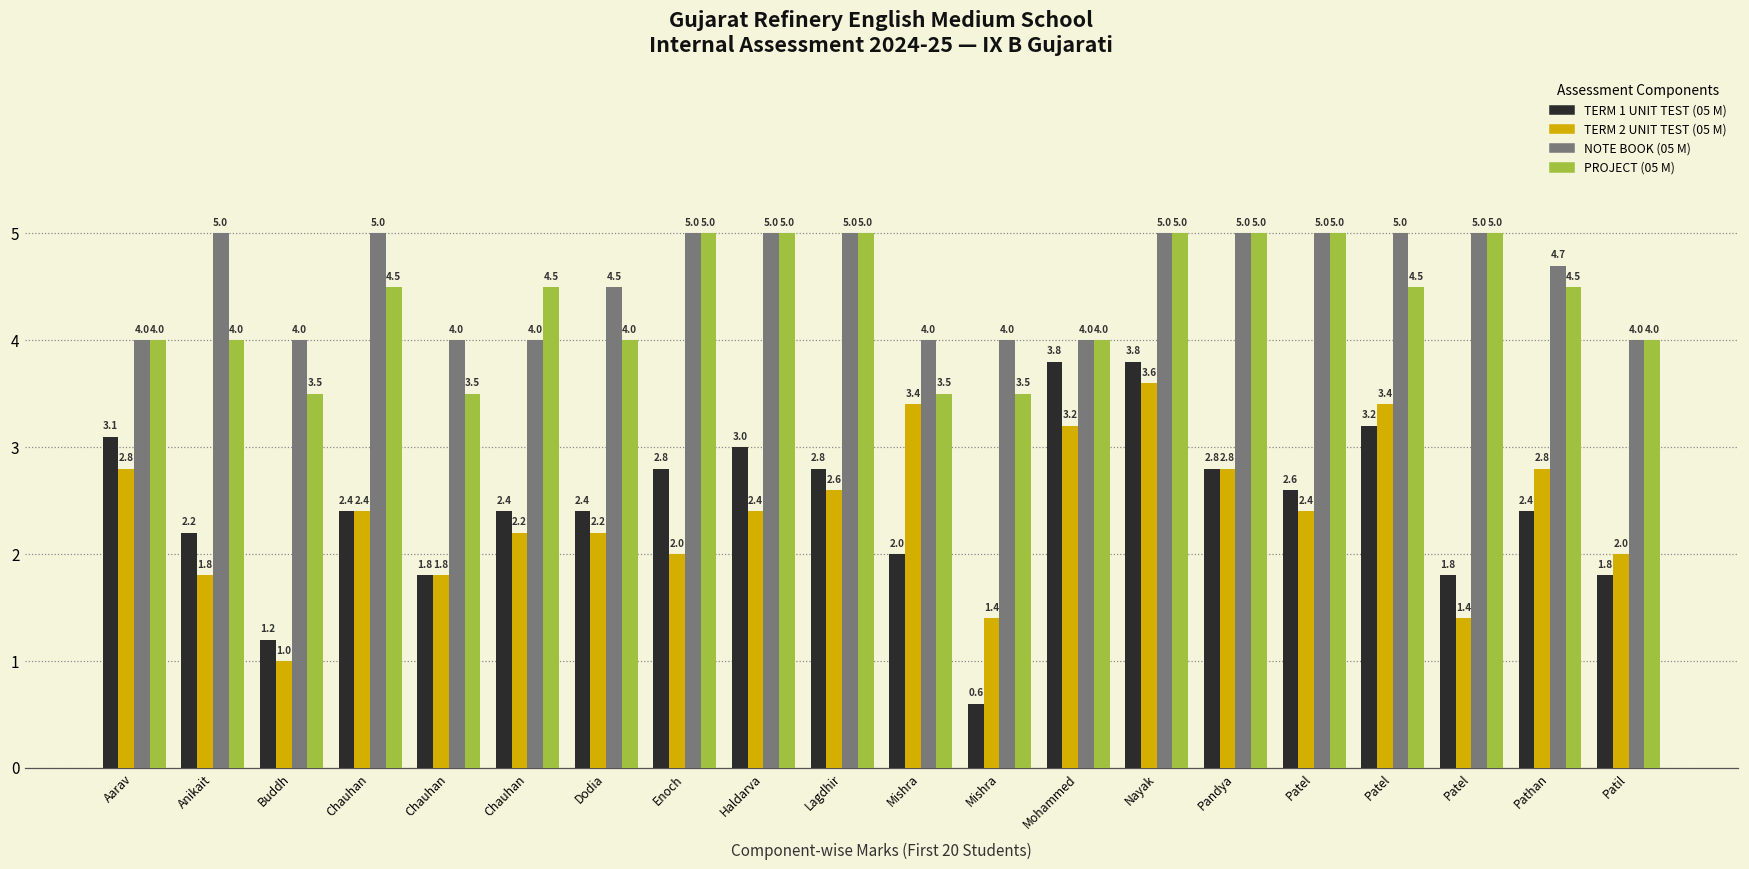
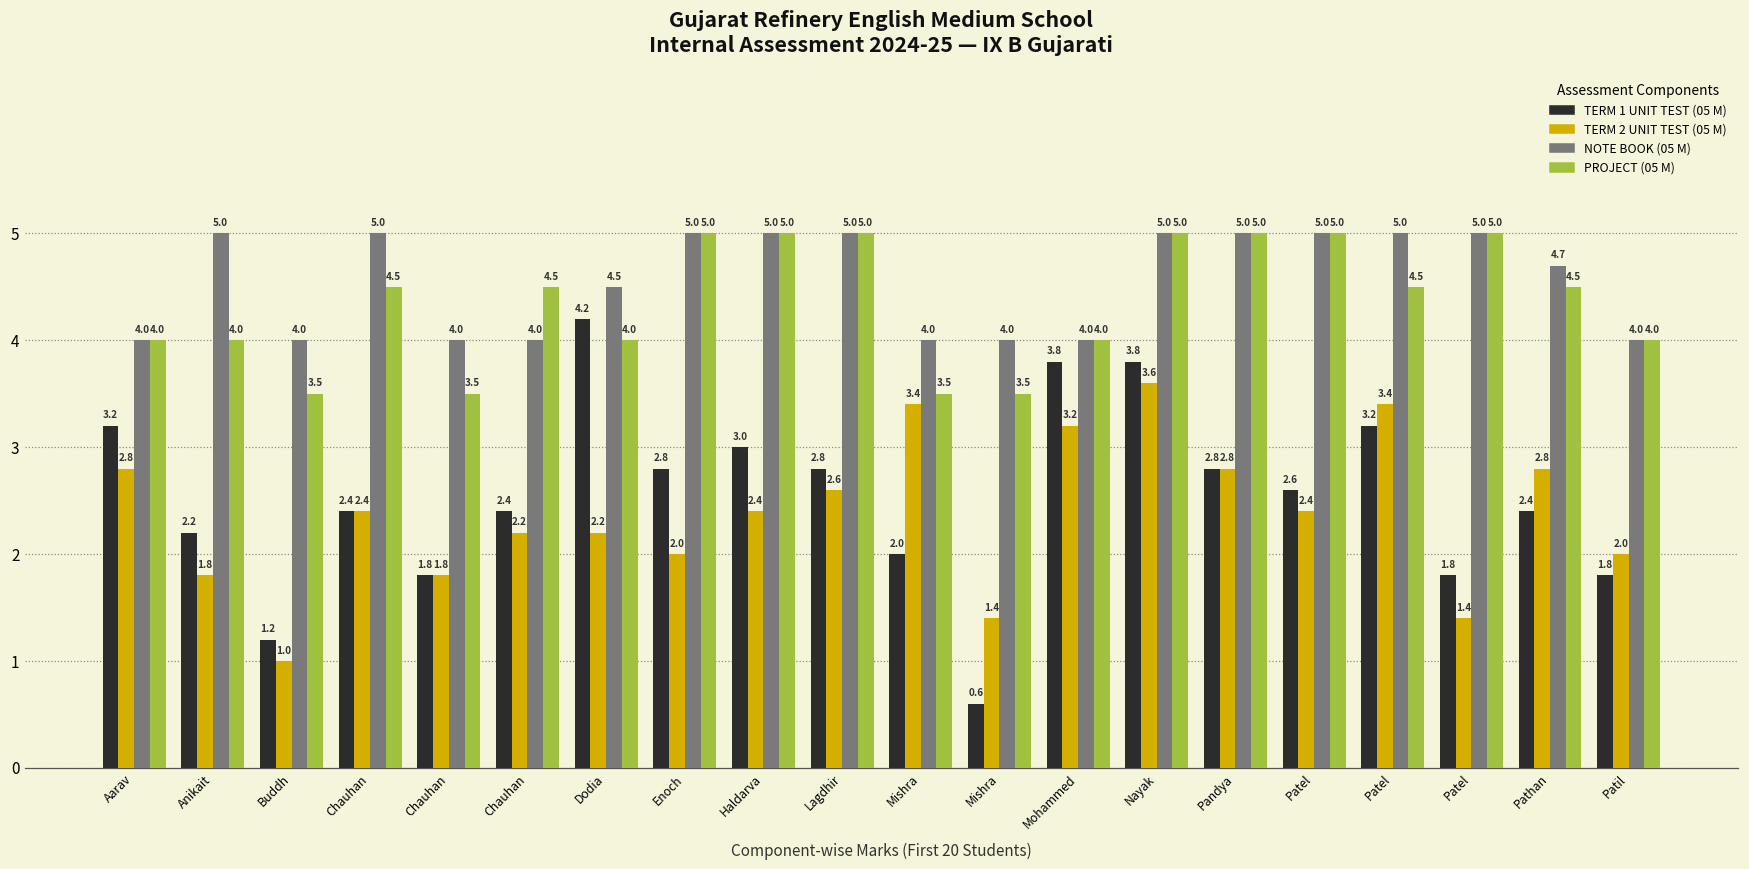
TERM 1 UNIT TEST (05 M), Aarav: 3.1 -> 3.2
TERM 1 UNIT TEST (05 M), Dodia: 2.4 -> 4.2
